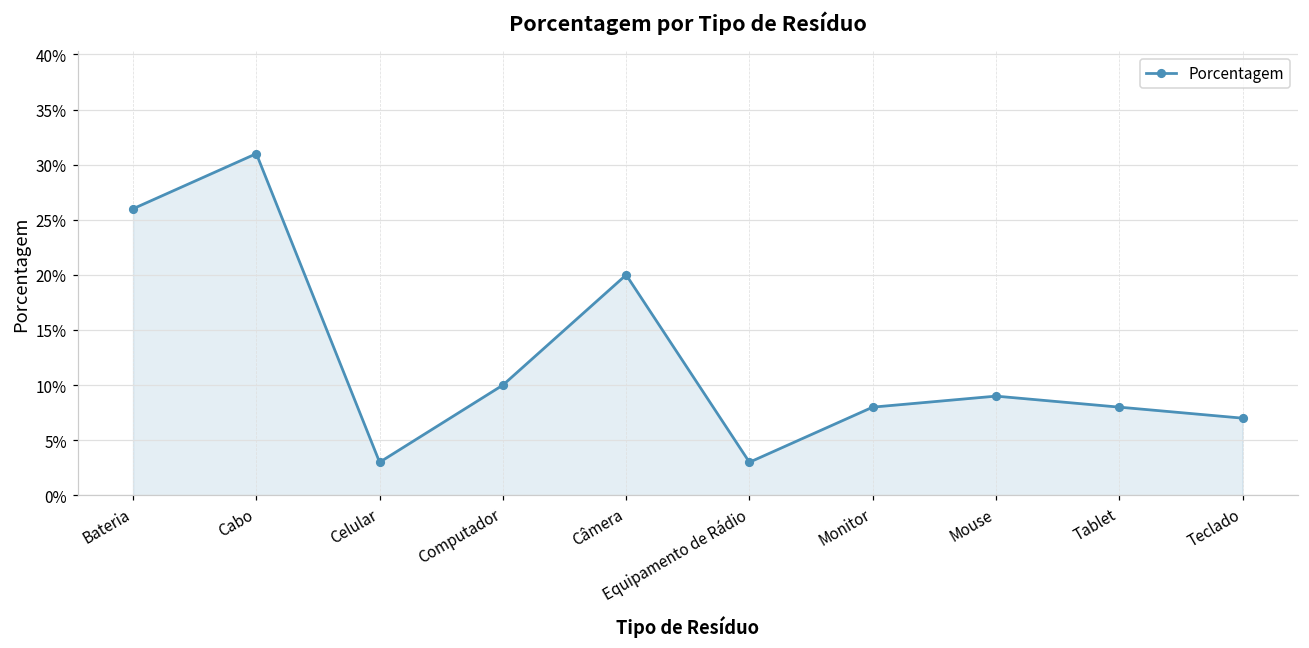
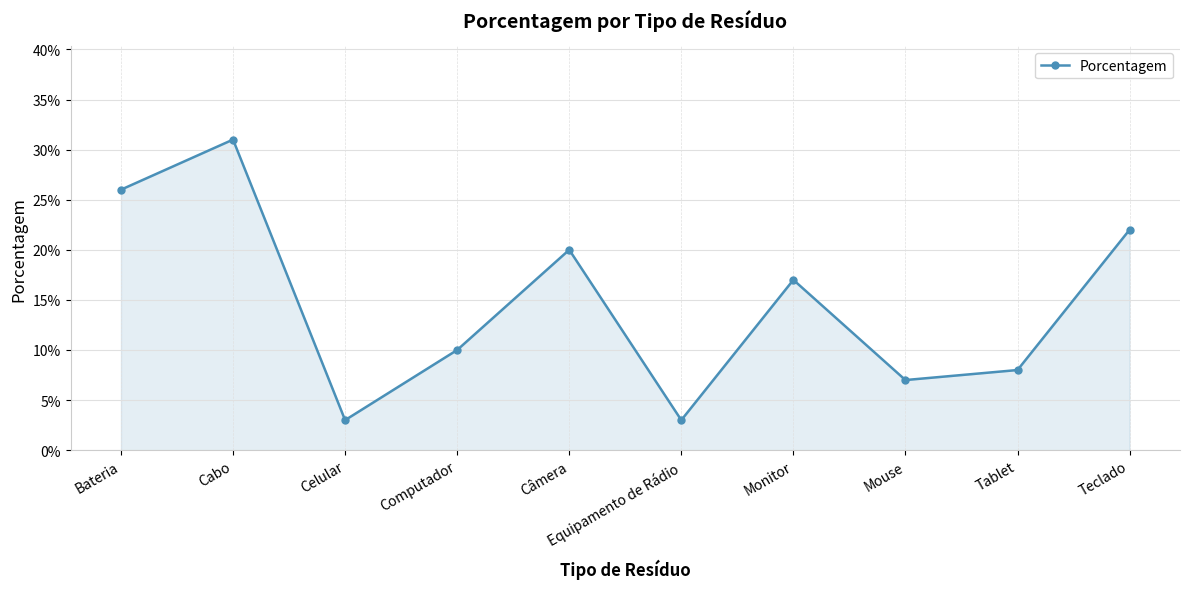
Monitor: 8.0% -> 17.0%
Mouse: 9.0% -> 7.0%
Teclado: 7.0% -> 22.0%
